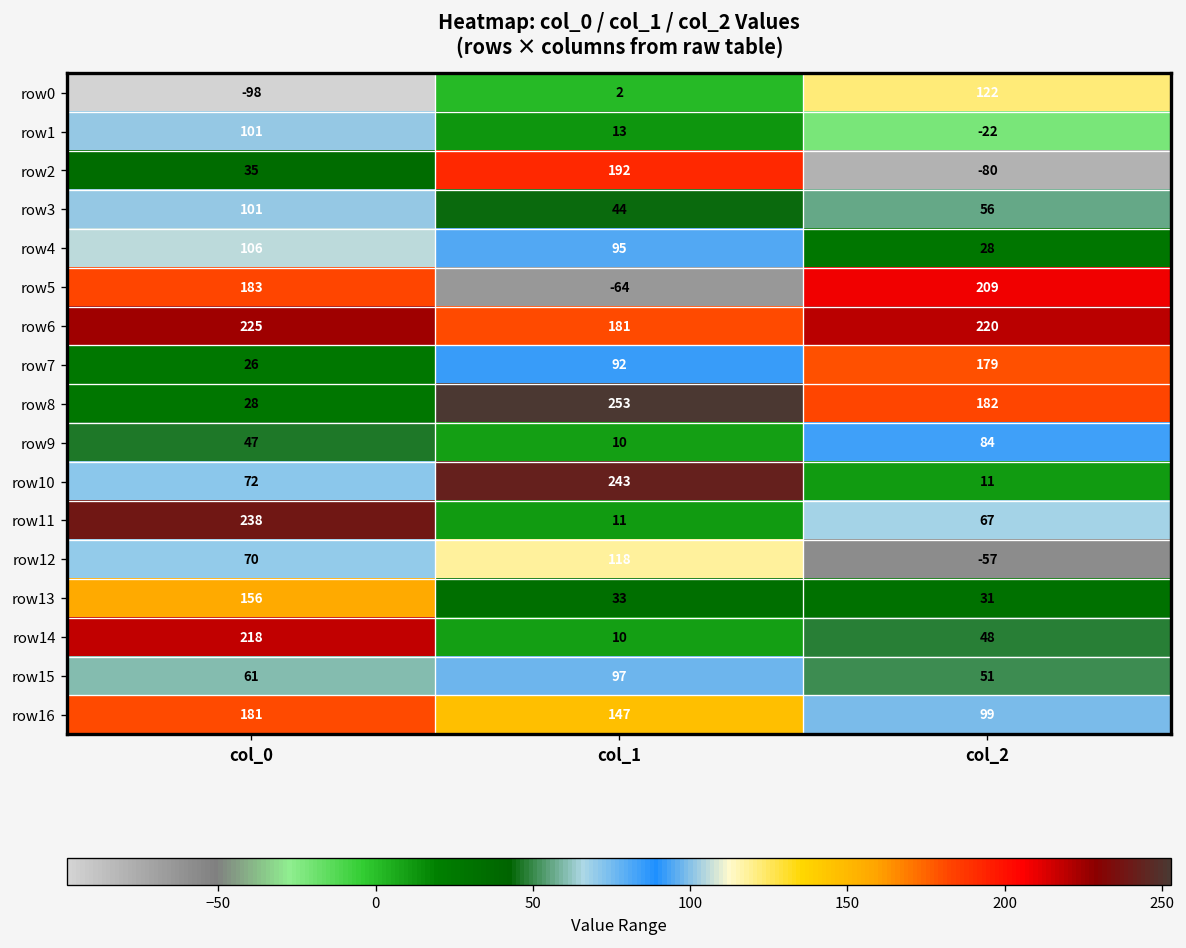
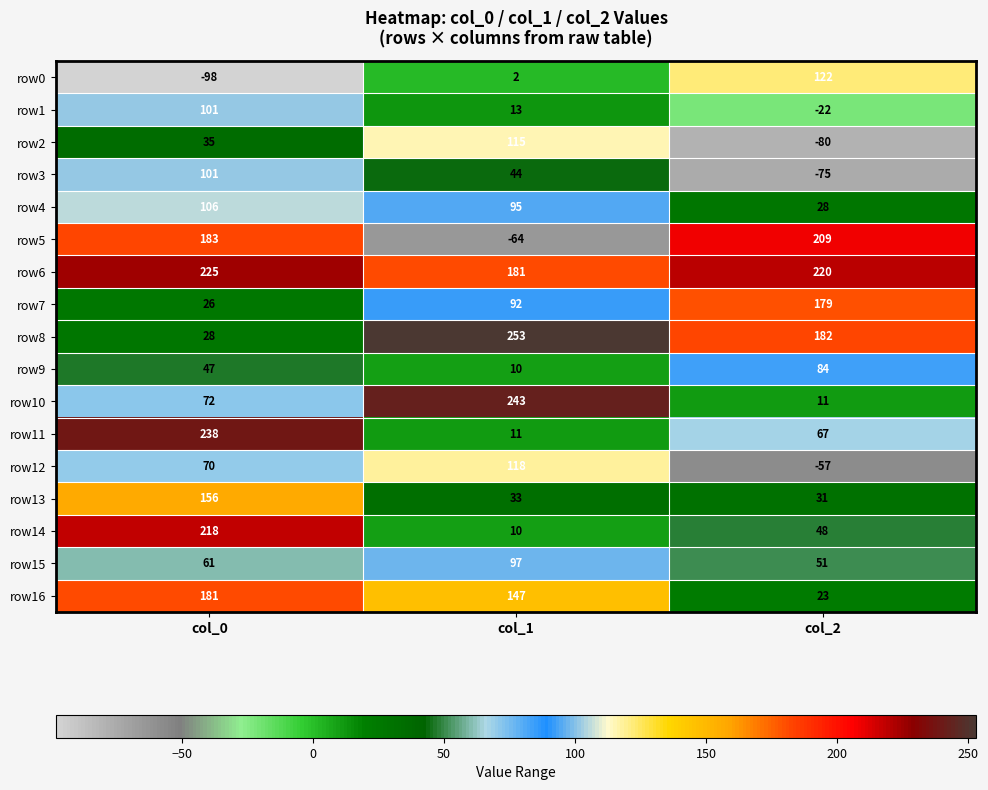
row2, col_1: 192 -> 115
row3, col_2: 56 -> -75
row16, col_2: 99 -> 23
